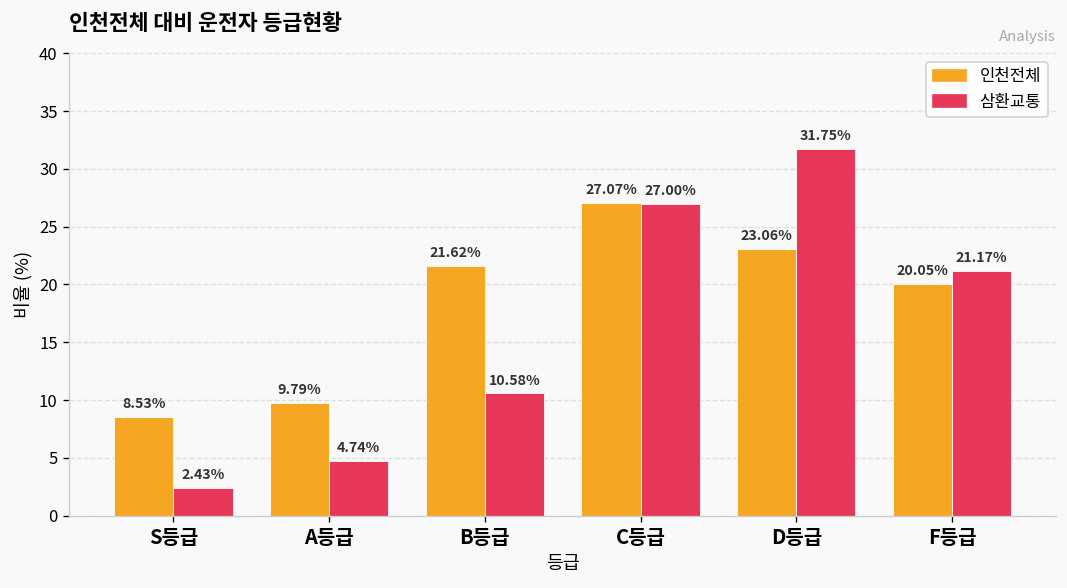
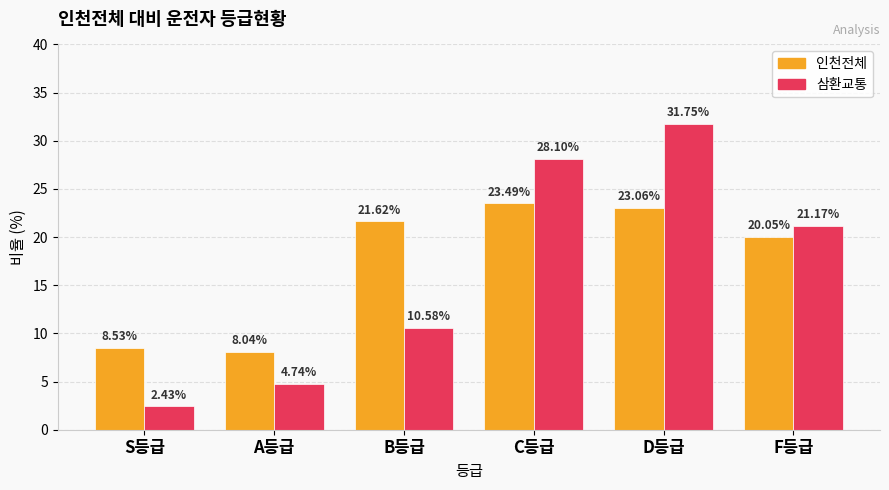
인천전체, A등급: 9.79% -> 8.04%
인천전체, C등급: 27.07% -> 23.49%
삼환교통, C등급: 27.00% -> 28.10%
